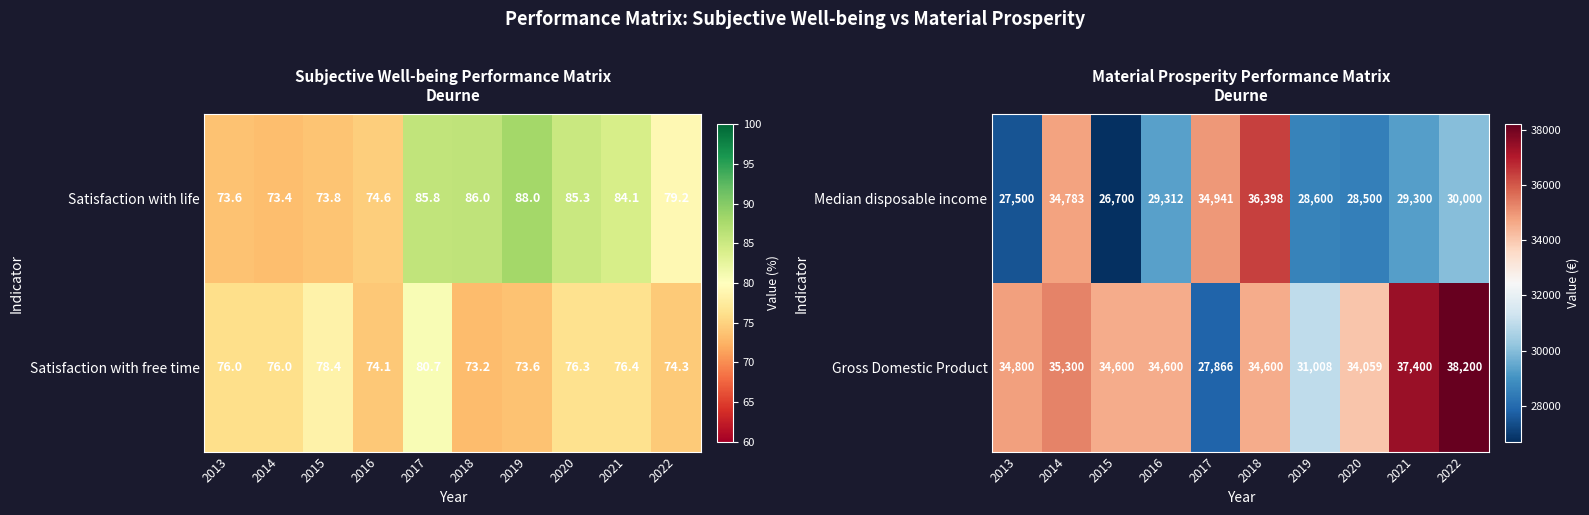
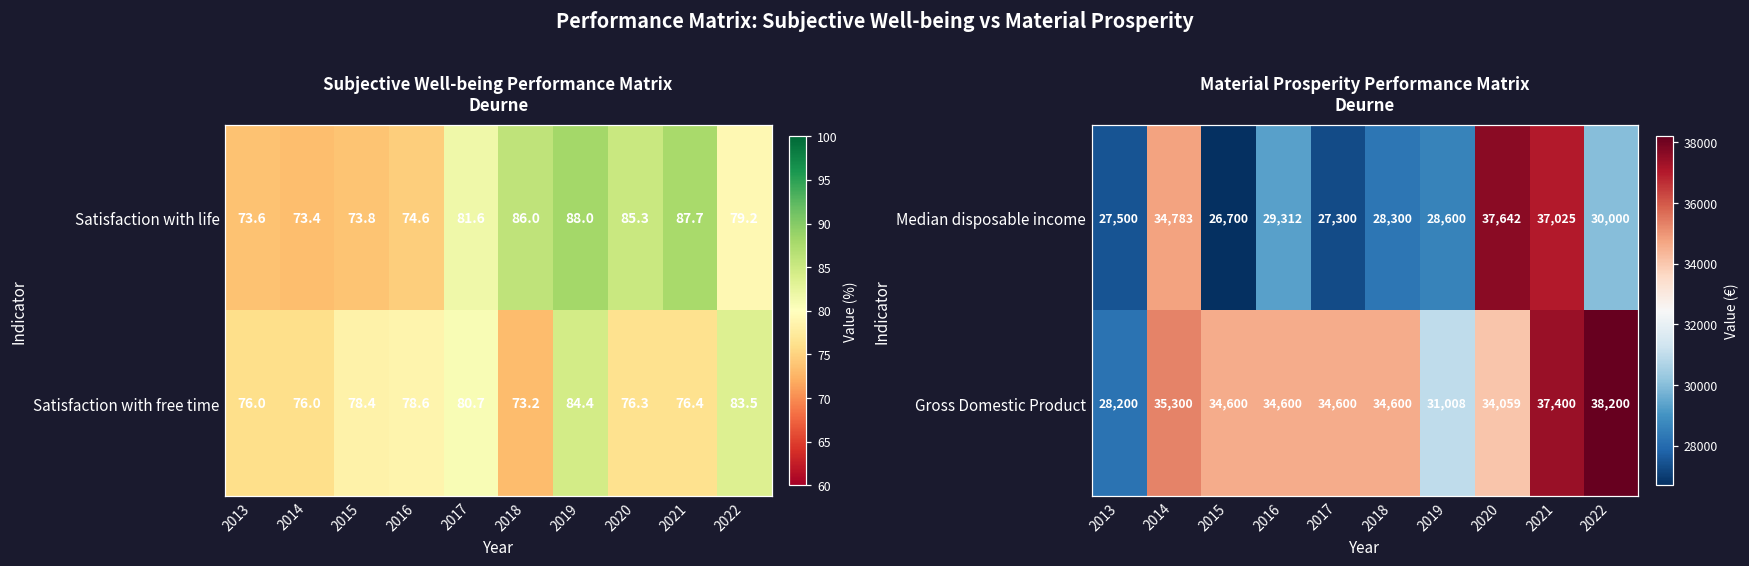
Subjective Well-being Performance Matrix Deurne, Satisfaction with life, 2017: 85.8 -> 81.6
Subjective Well-being Performance Matrix Deurne, Satisfaction with life, 2021: 84.1 -> 87.7
Subjective Well-being Performance Matrix Deurne, Satisfaction with free time, 2016: 74.1 -> 78.6
Subjective Well-being Performance Matrix Deurne, Satisfaction with free time, 2019: 73.6 -> 84.4
Subjective Well-being Performance Matrix Deurne, Satisfaction with free time, 2022: 74.3 -> 83.5
Material Prosperity Performance Matrix Deurne, Median disposable income, 2017: 34,941 -> 27,300
Material Prosperity Performance Matrix Deurne, Median disposable income, 2018: 36,398 -> 28,300
Material Prosperity Performance Matrix Deurne, Median disposable income, 2020: 28,500 -> 37,642
Material Prosperity Performance Matrix Deurne, Median disposable income, 2021: 29,300 -> 37,025
Material Prosperity Performance Matrix Deurne, Gross Domestic Product, 2013: 34,800 -> 28,200
Material Prosperity Performance Matrix Deurne, Gross Domestic Product, 2017: 27,866 -> 34,600
